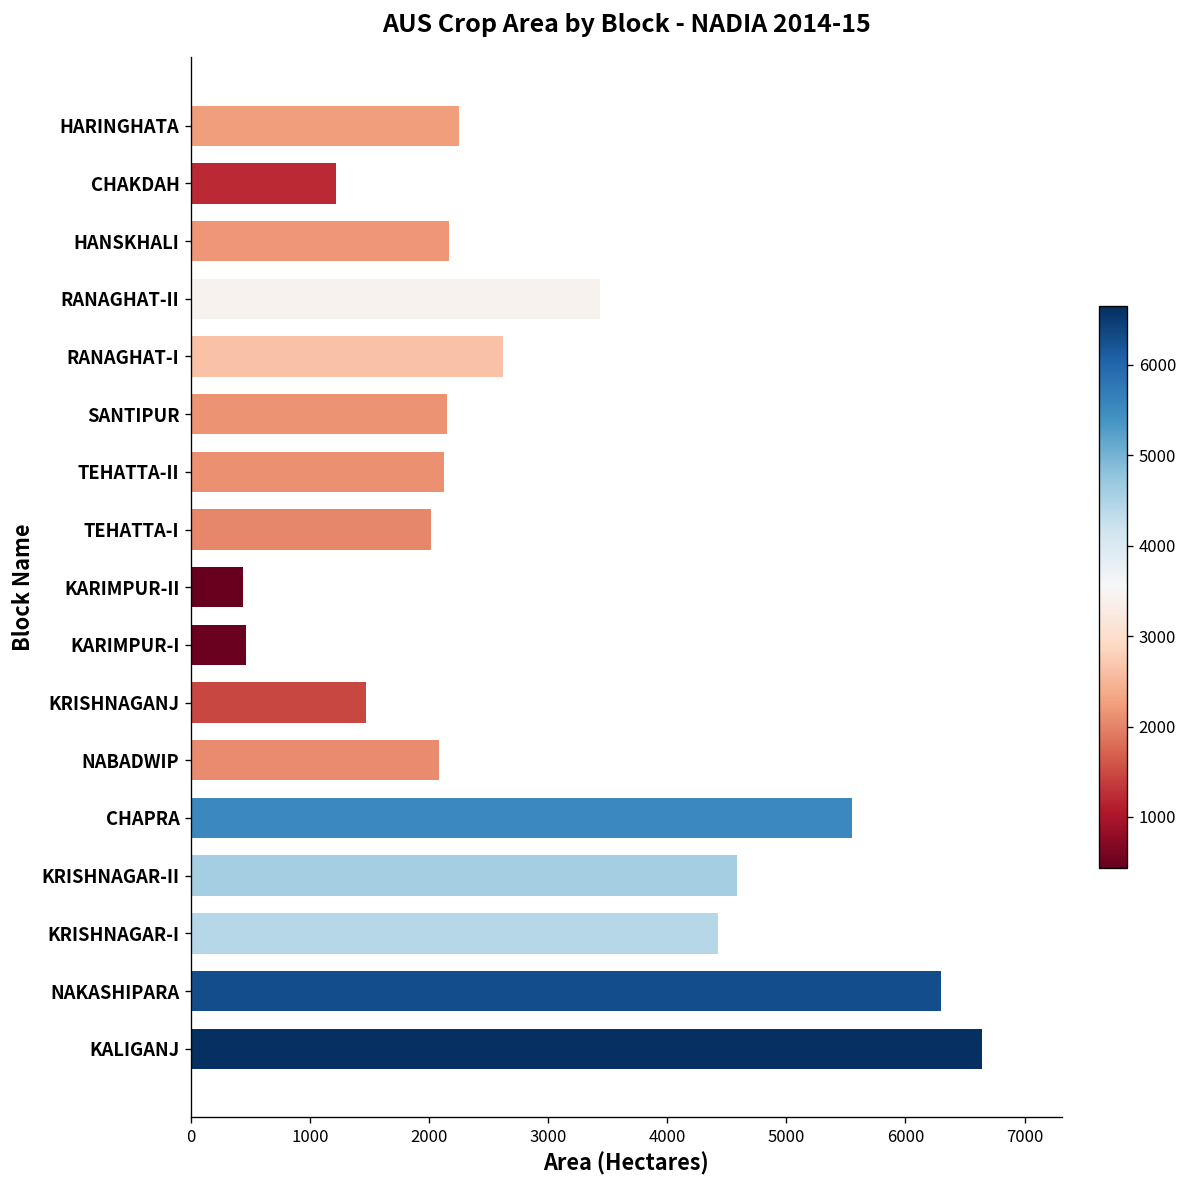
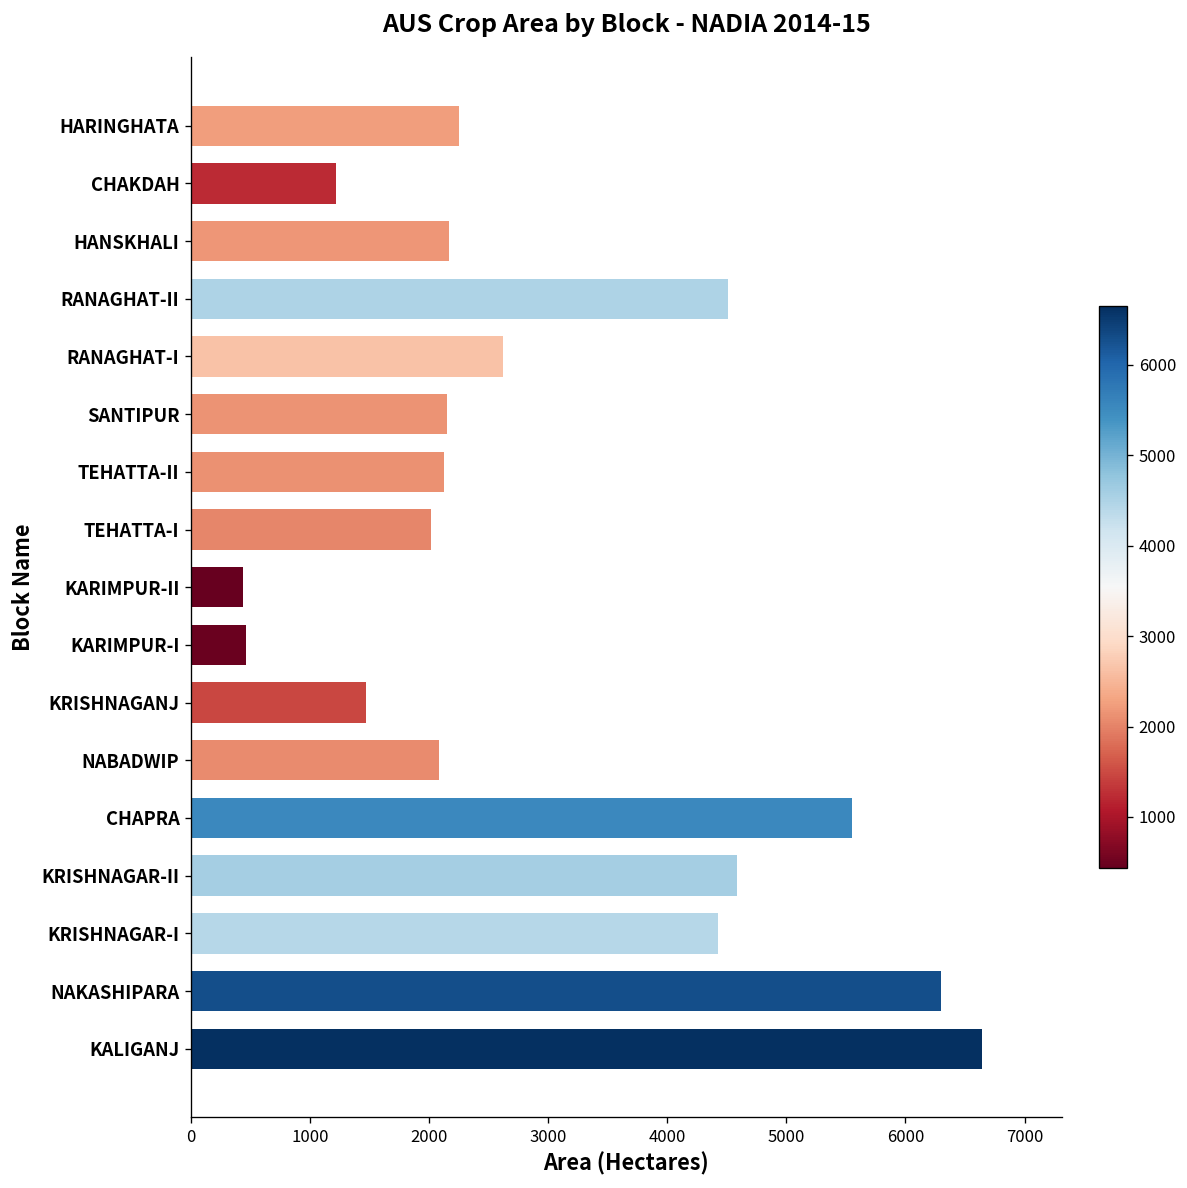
RANAGHAT-II: 3400 -> 4500
